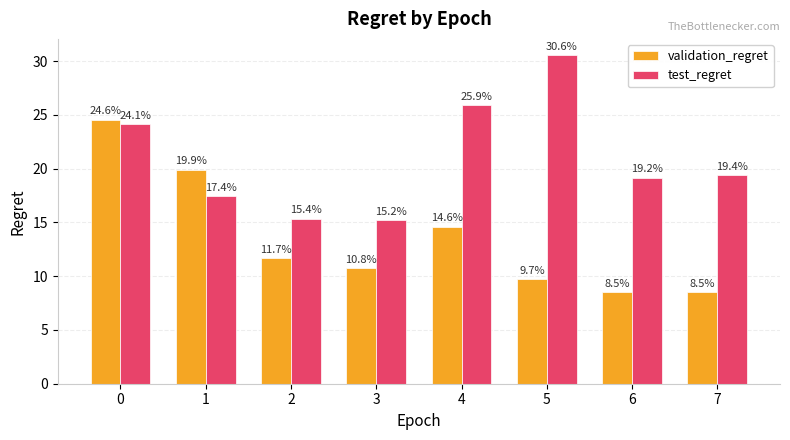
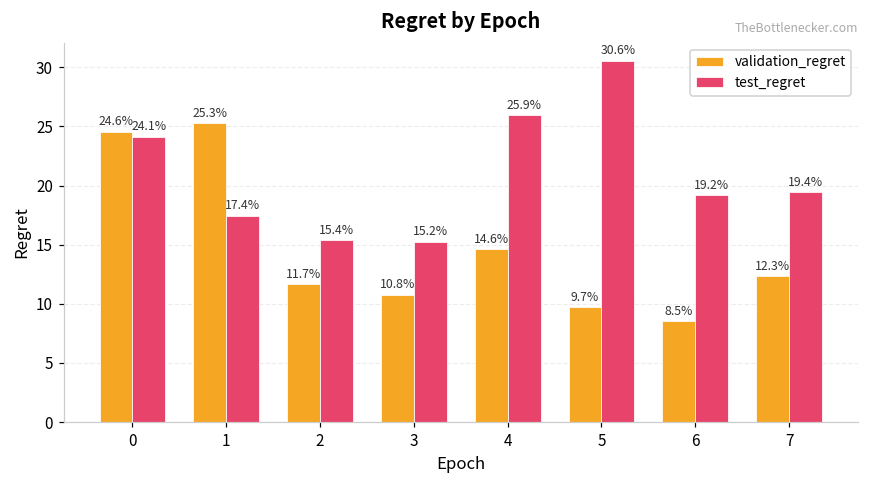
validation_regret, 1: 19.9% -> 25.3%
validation_regret, 7: 8.5% -> 12.3%
